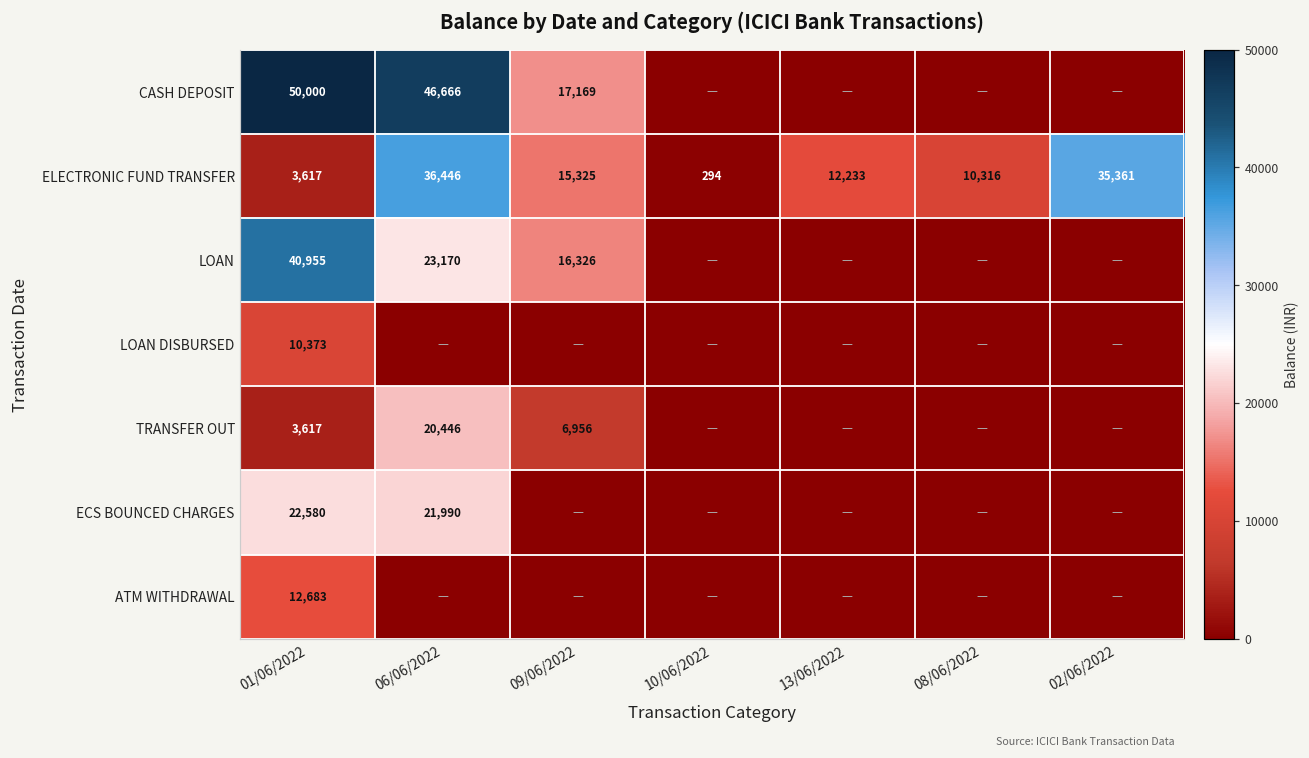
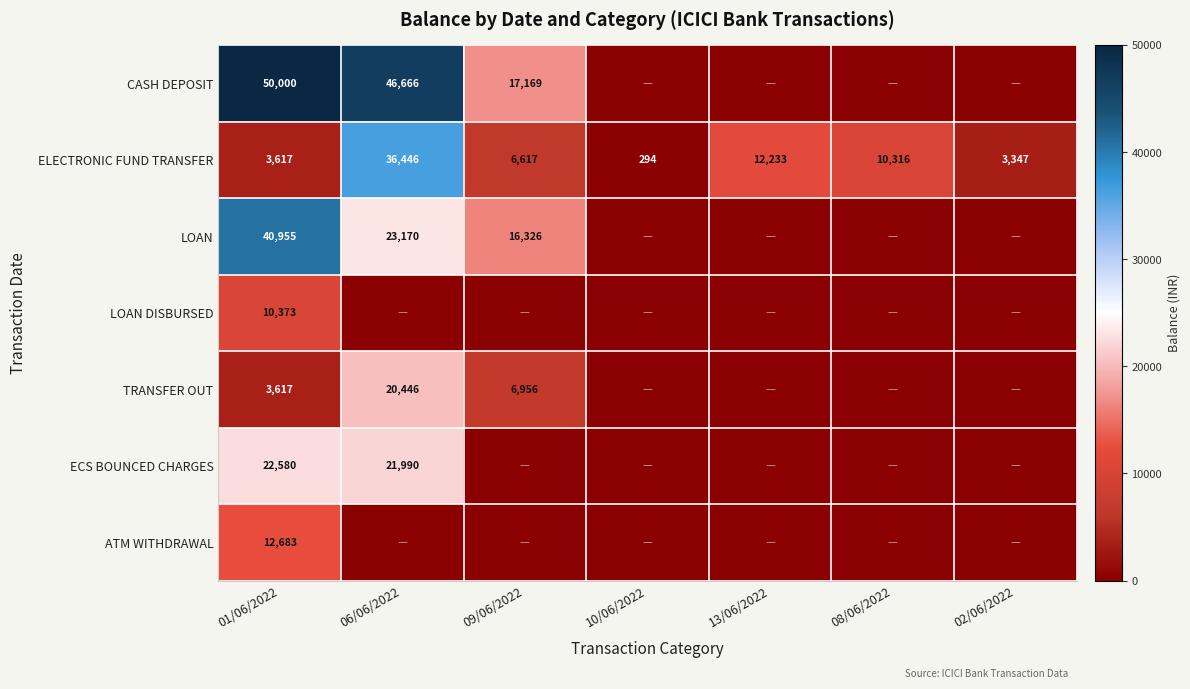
ELECTRONIC FUND TRANSFER, 09/06/2022: 15,325 -> 6,617
ELECTRONIC FUND TRANSFER, 02/06/2022: 35,361 -> 3,347
